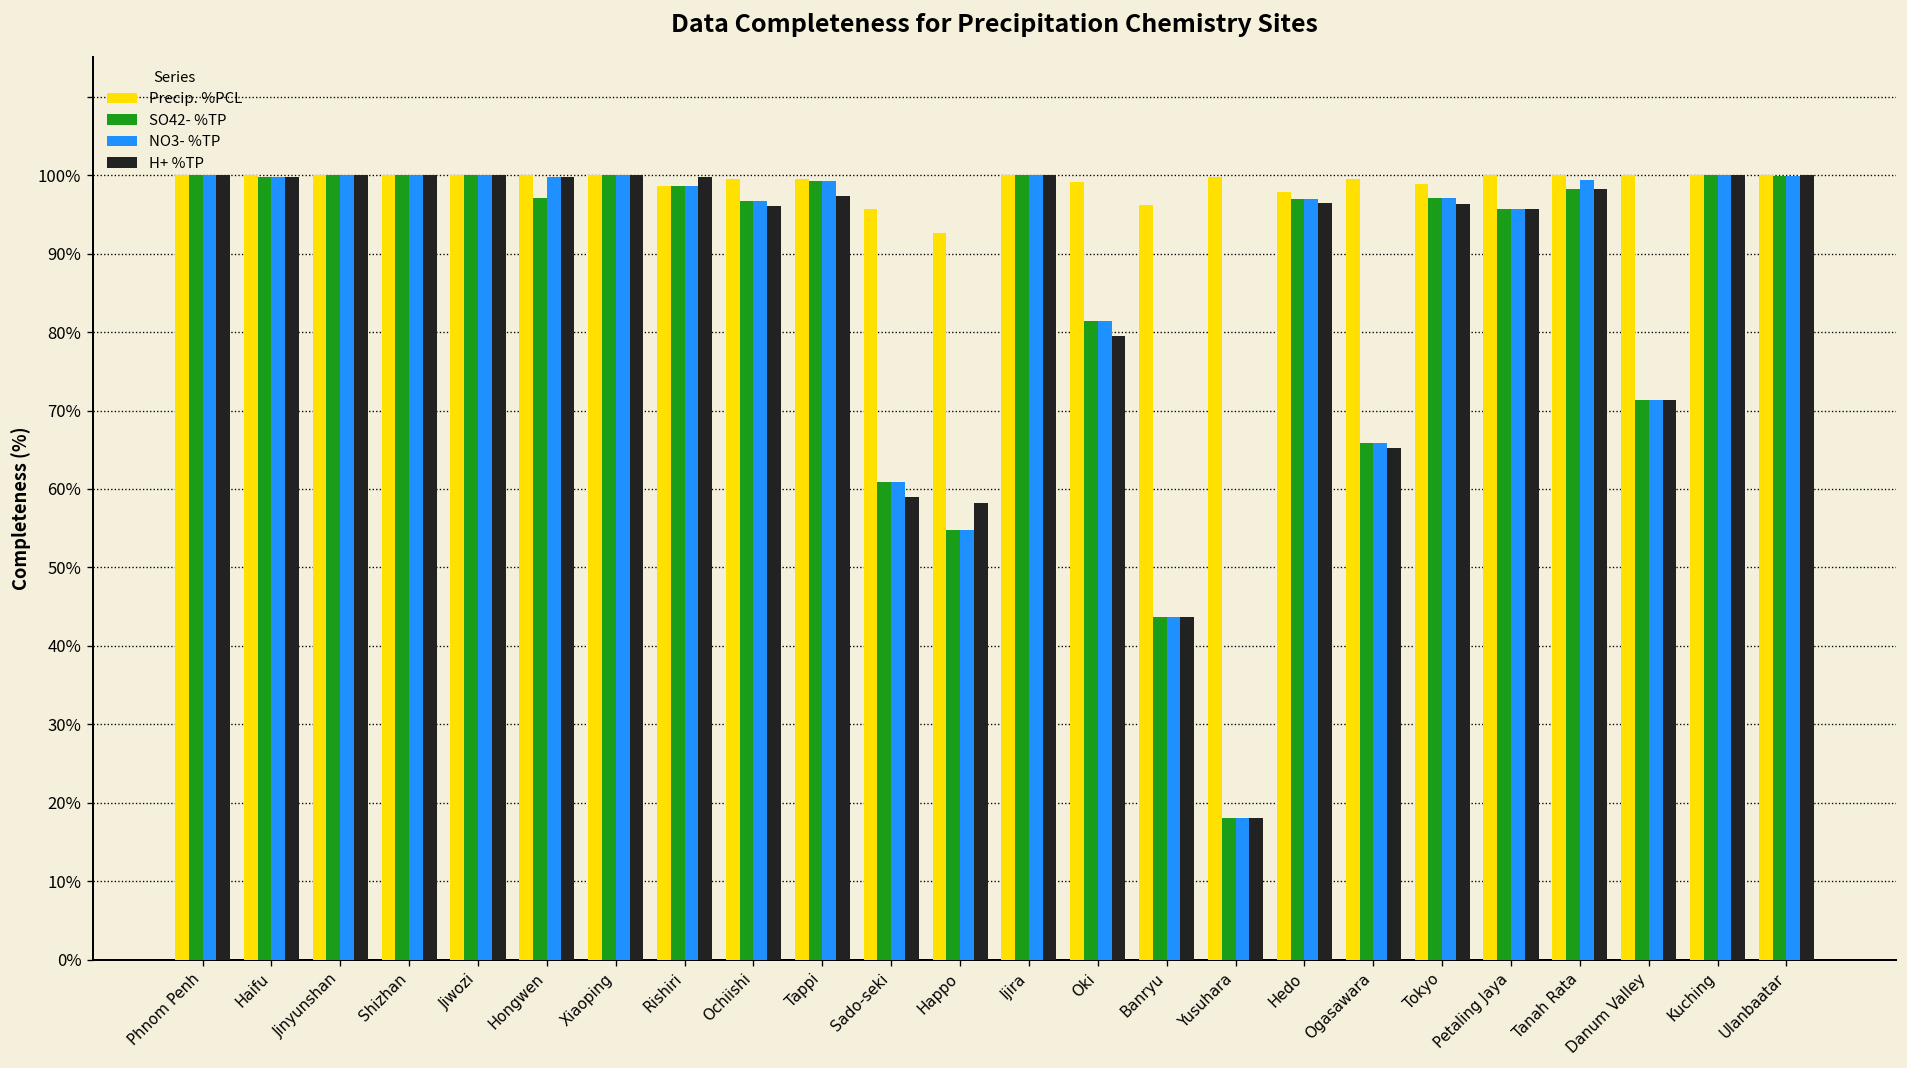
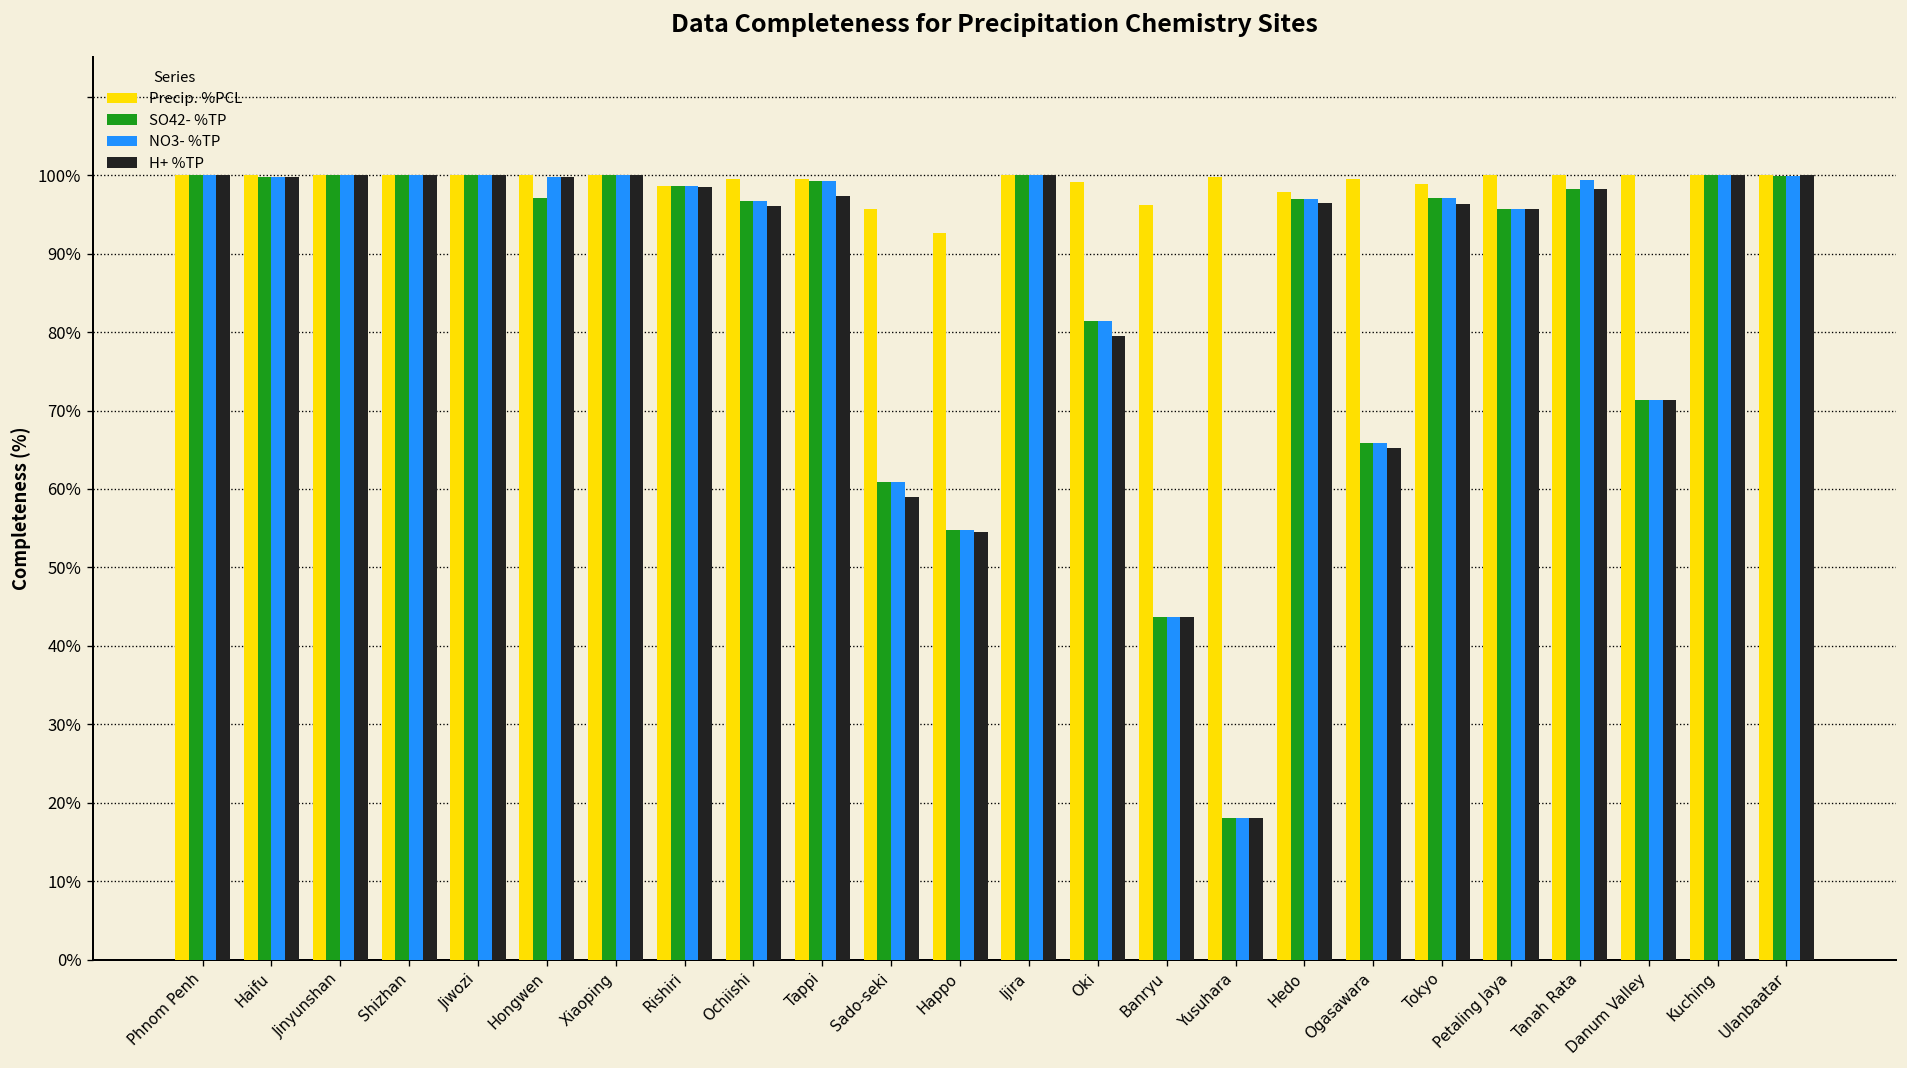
H+ %TP, Rishiri: 100% -> 99%
H+ %TP, Happo: 58% -> 54%
